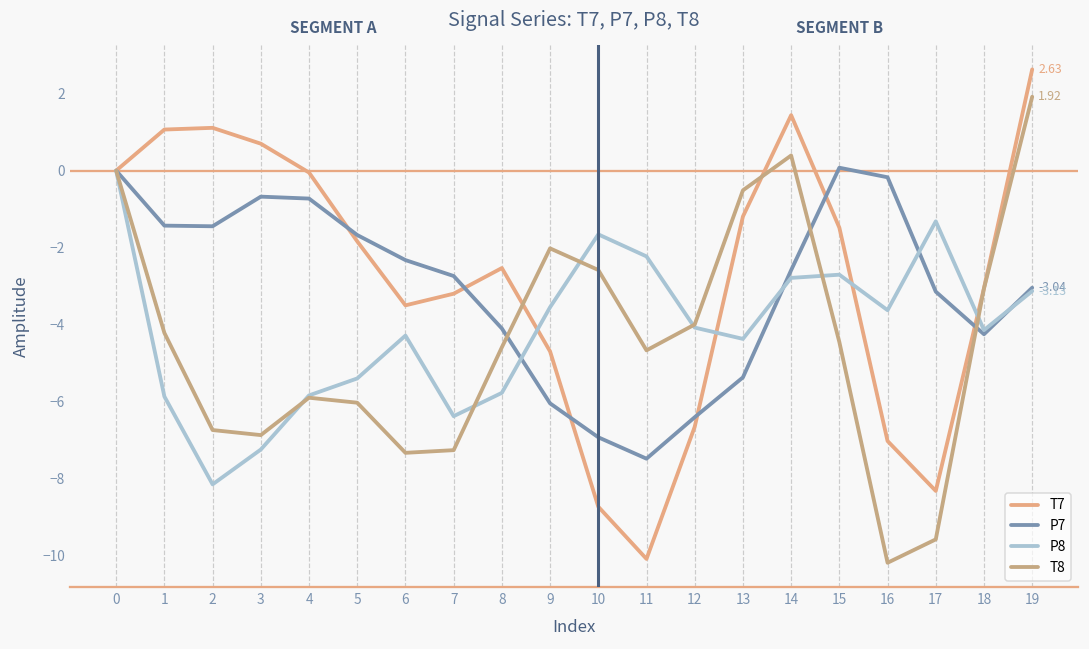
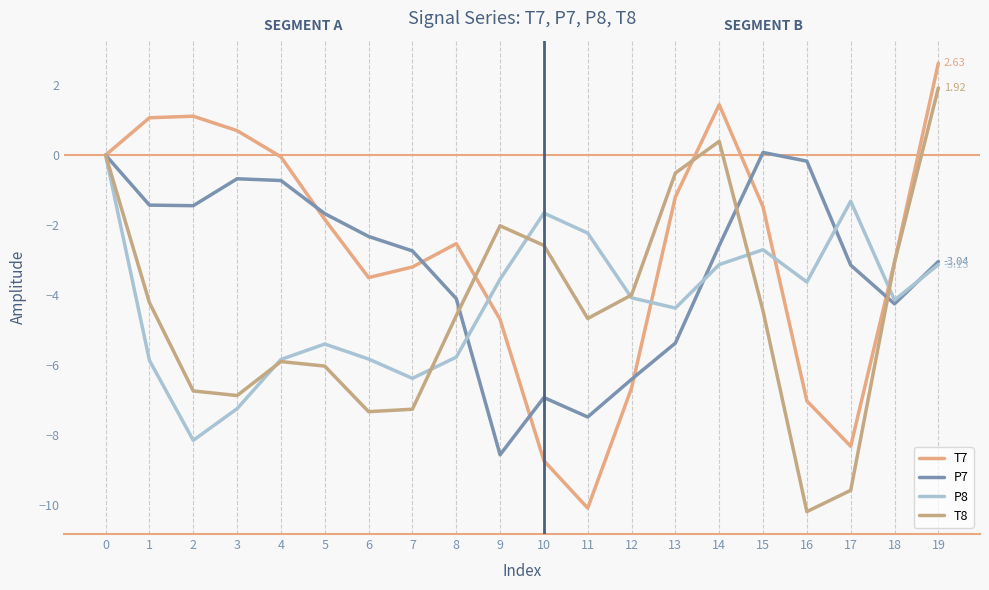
P8, 6: -4.3 -> -5.8
P7, 9: -6.0 -> -8.6
P8, 14: -2.8 -> -3.1
